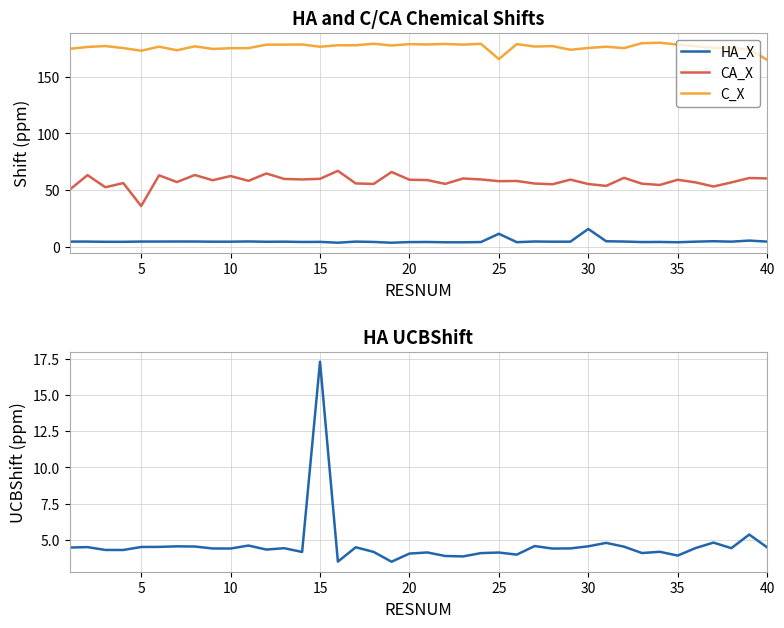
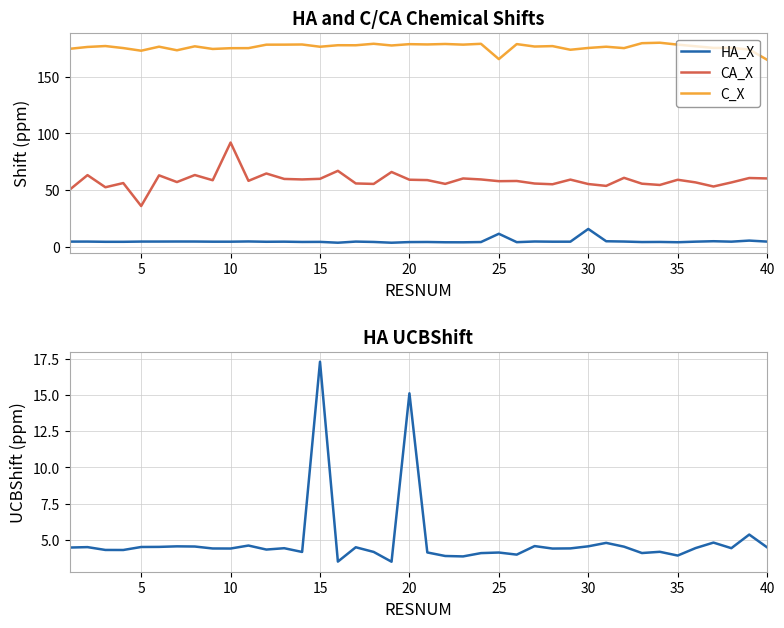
HA and C/CA Chemical Shifts, CA_X, 10: 62 -> 92
HA UCBShift, 20: 4.0 -> 15.1
